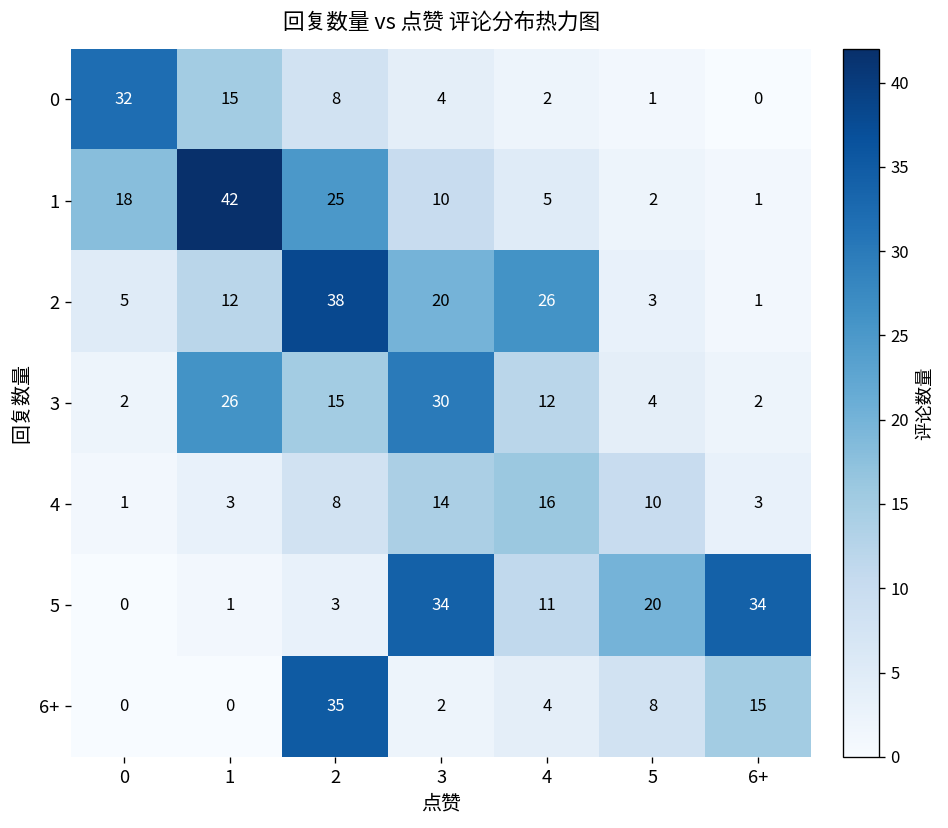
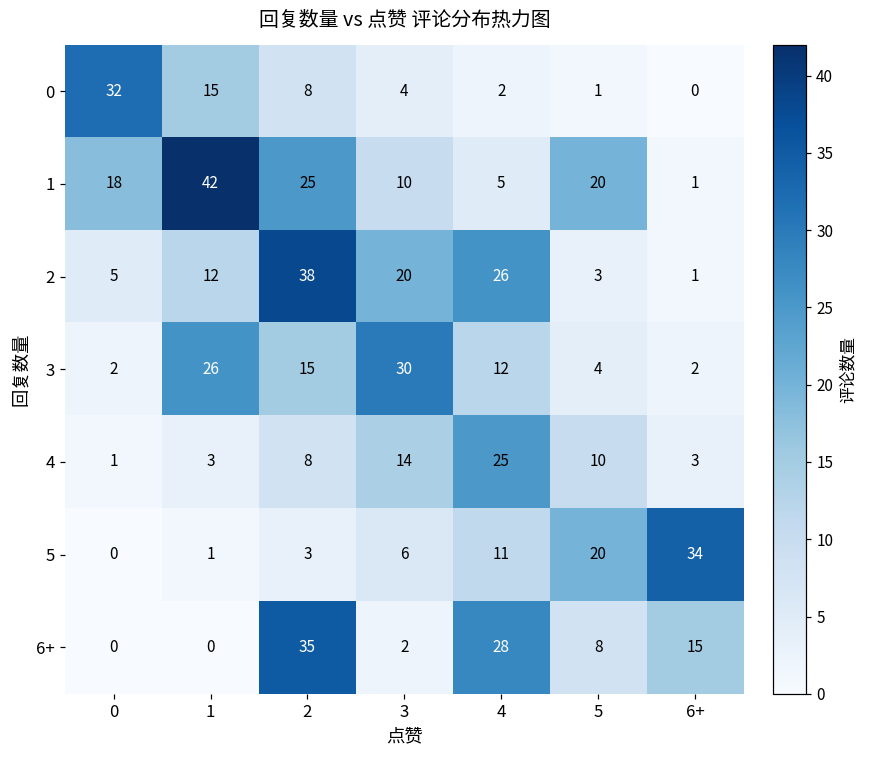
1, 5: 2 -> 20
4, 4: 16 -> 25
5, 3: 34 -> 6
6+, 4: 4 -> 28
